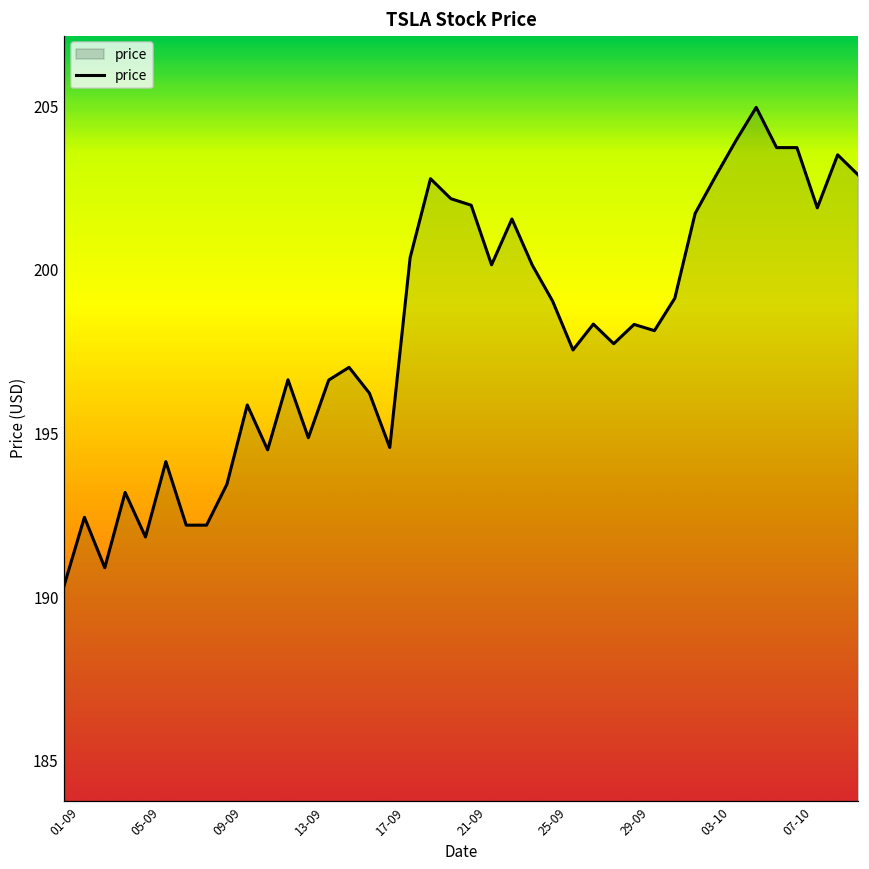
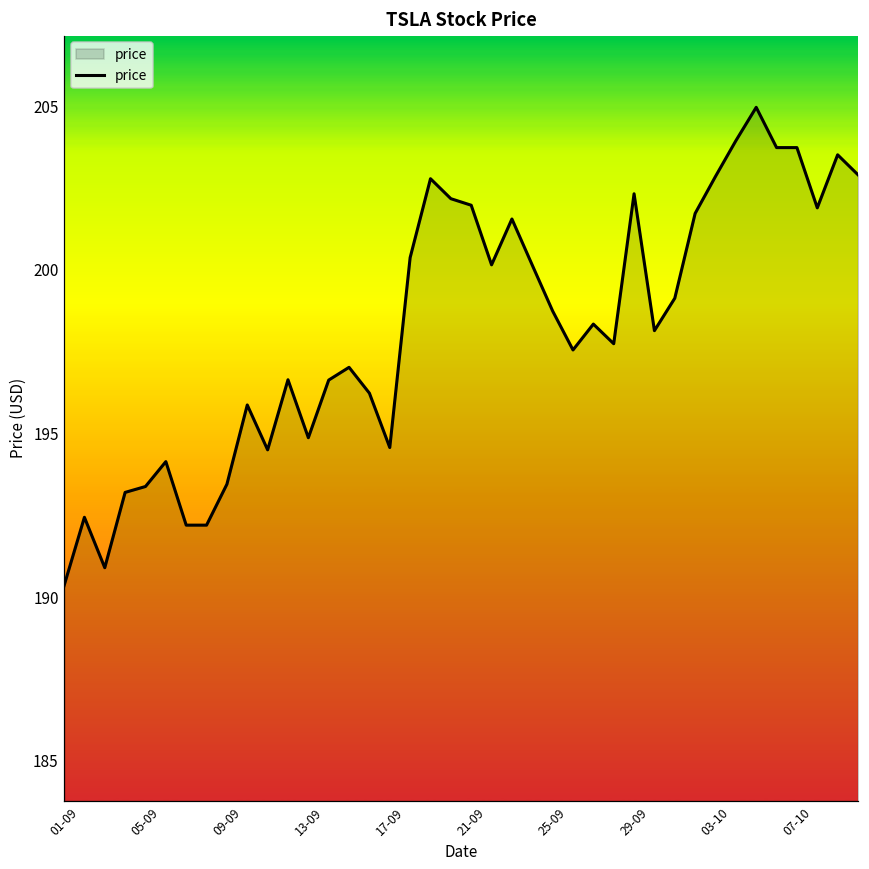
05-09: 191.8 -> 193.4
25-09: 199.0 -> 198.7
29-09: 198.3 -> 202.3
